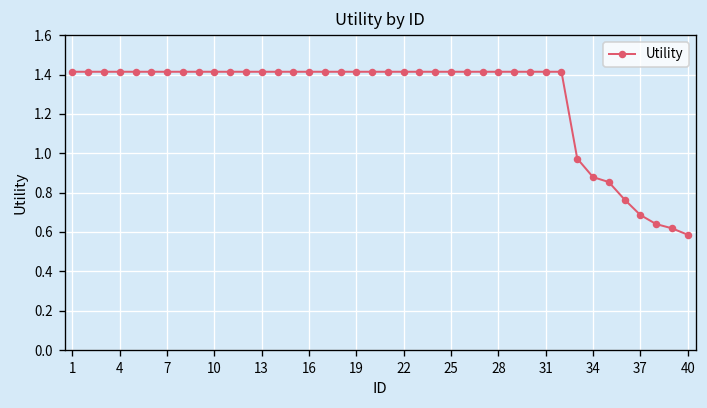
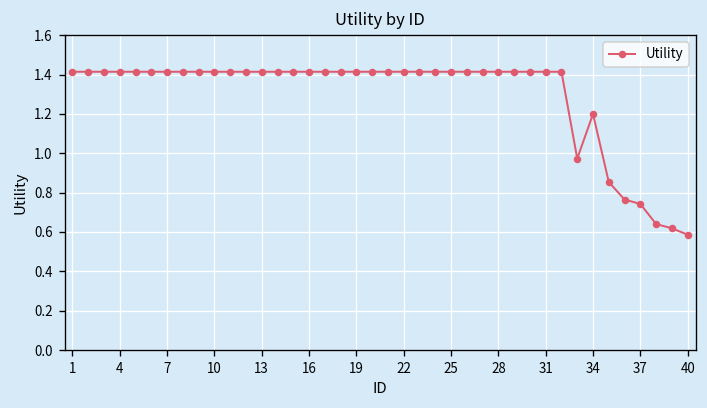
34: 0.88 -> 1.20
37: 0.69 -> 0.74
